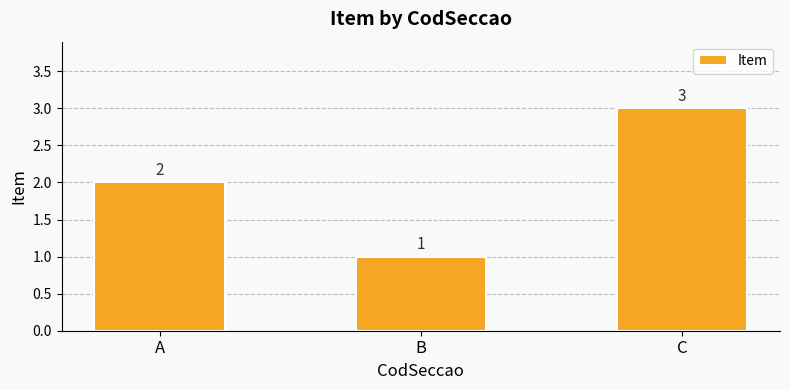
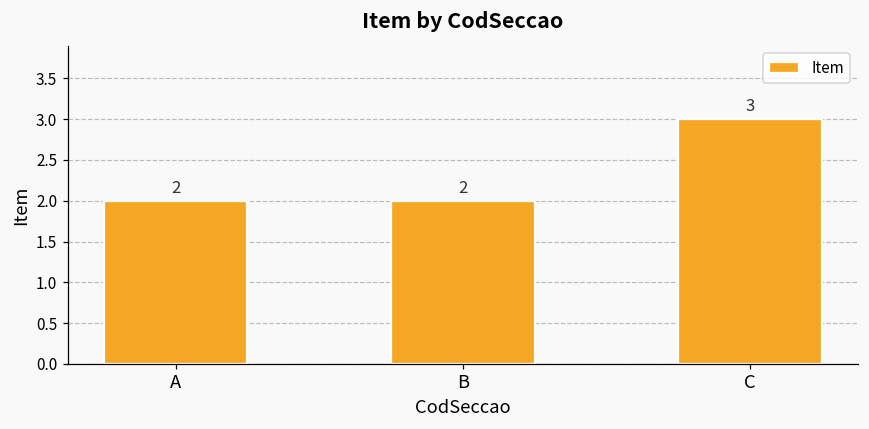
B: 1 -> 2
